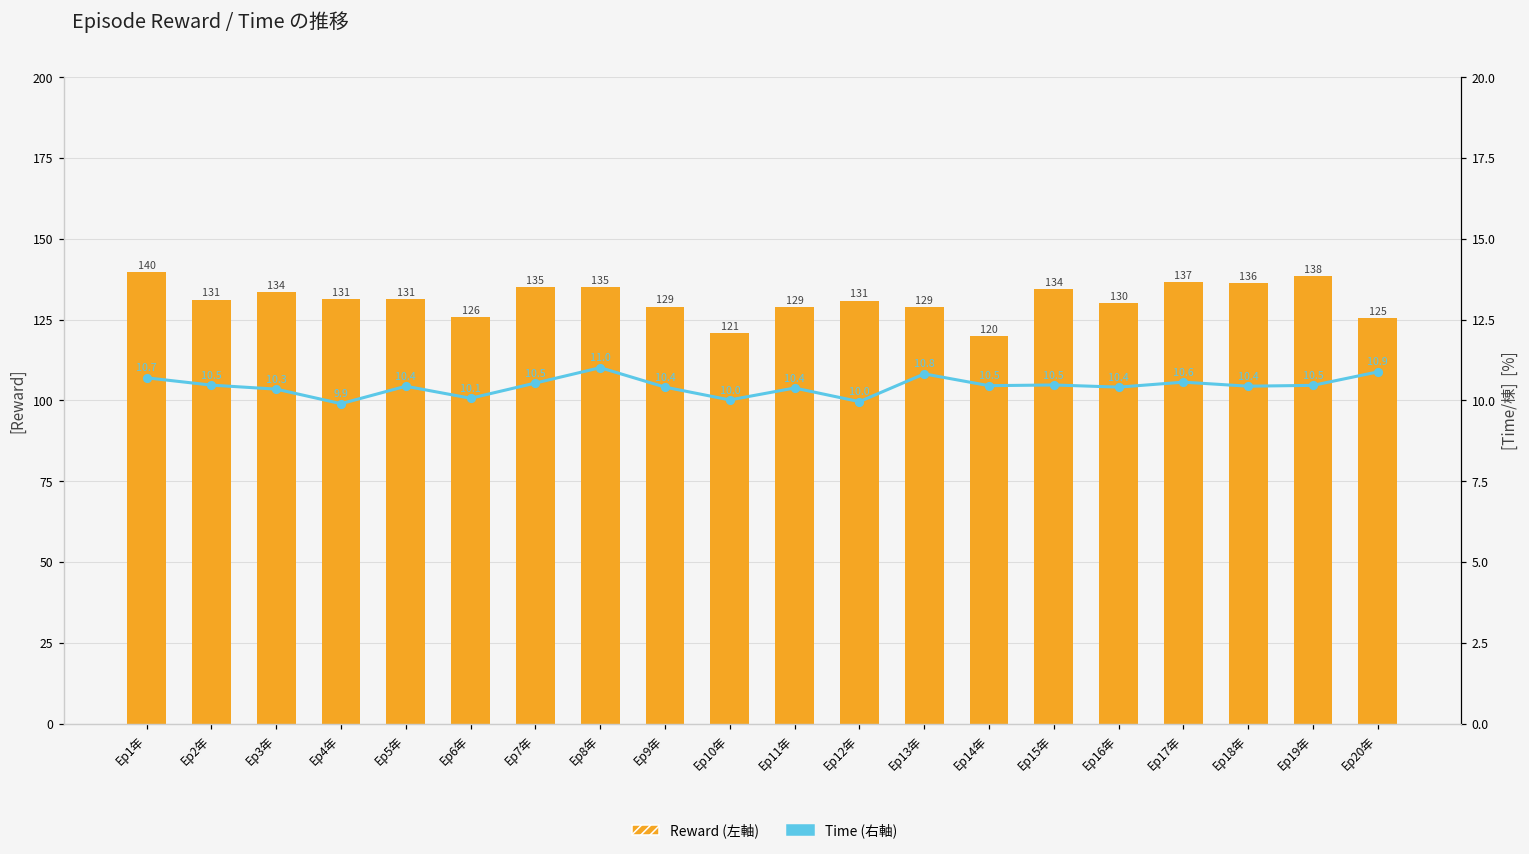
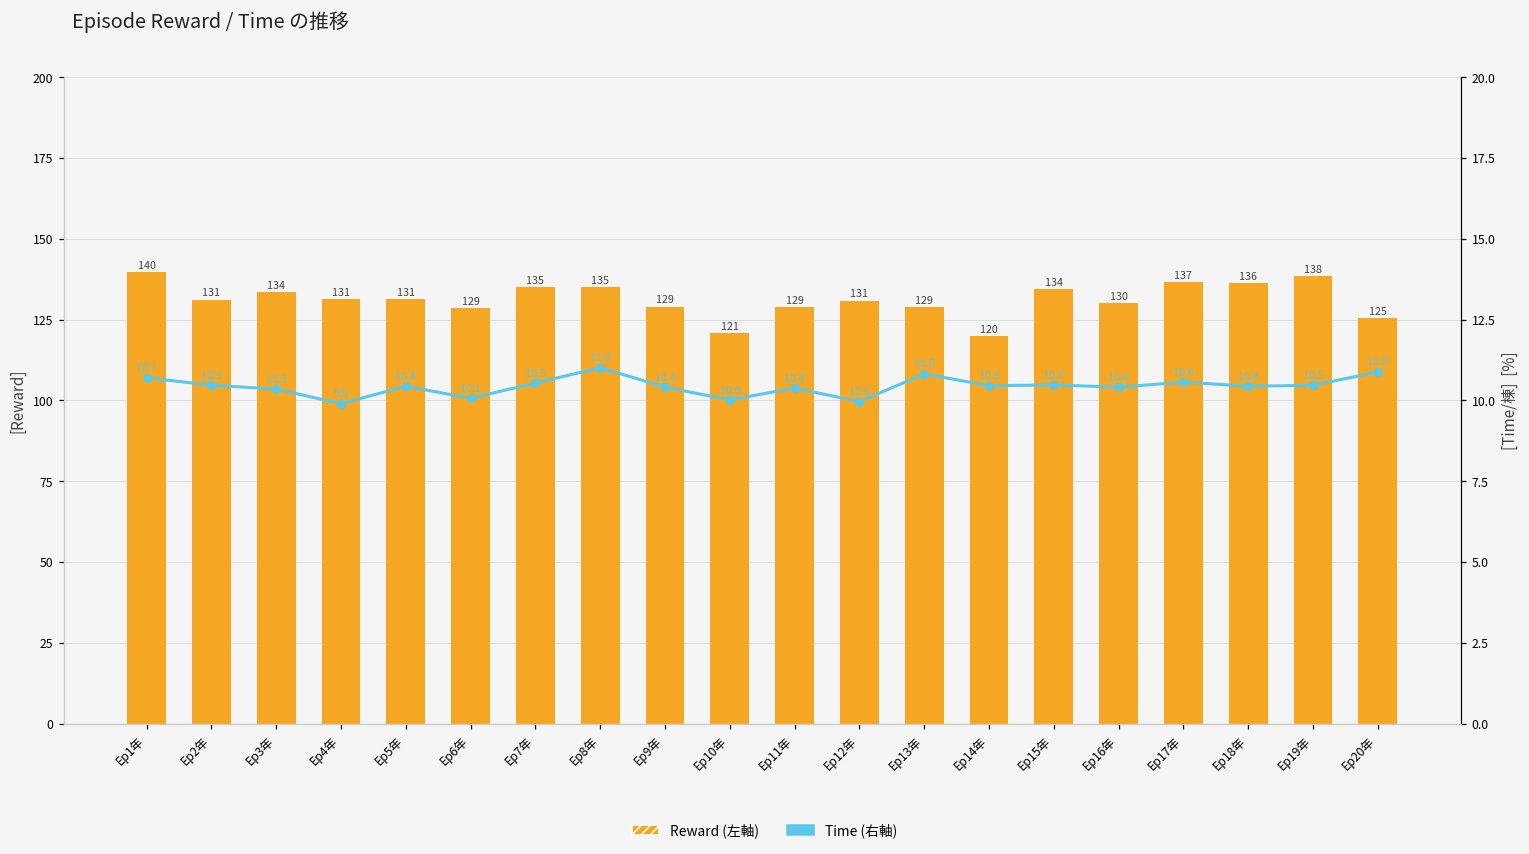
Reward (左軸), Ep6年: 126 -> 129
